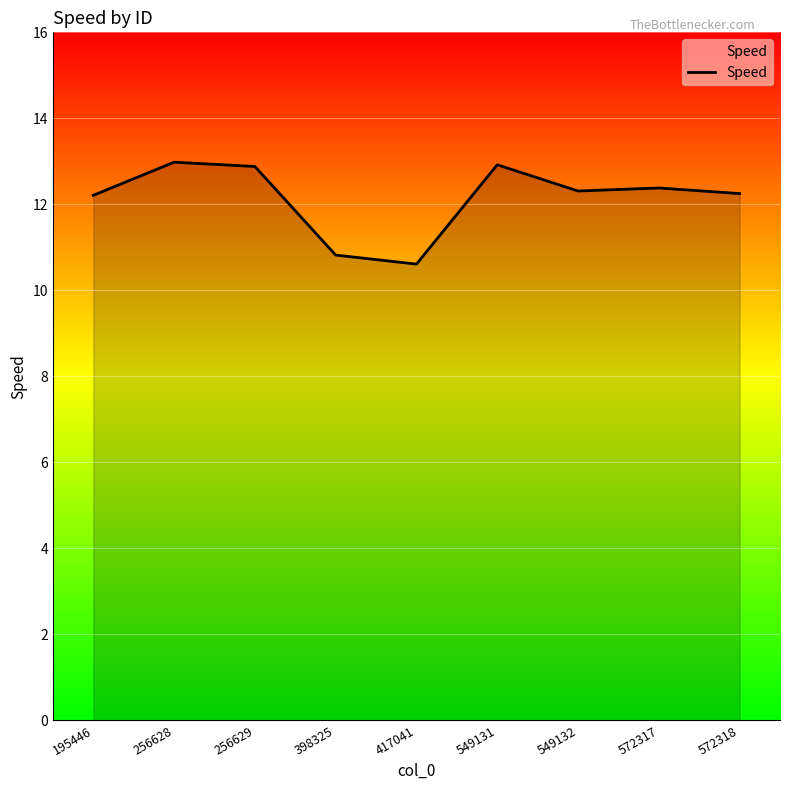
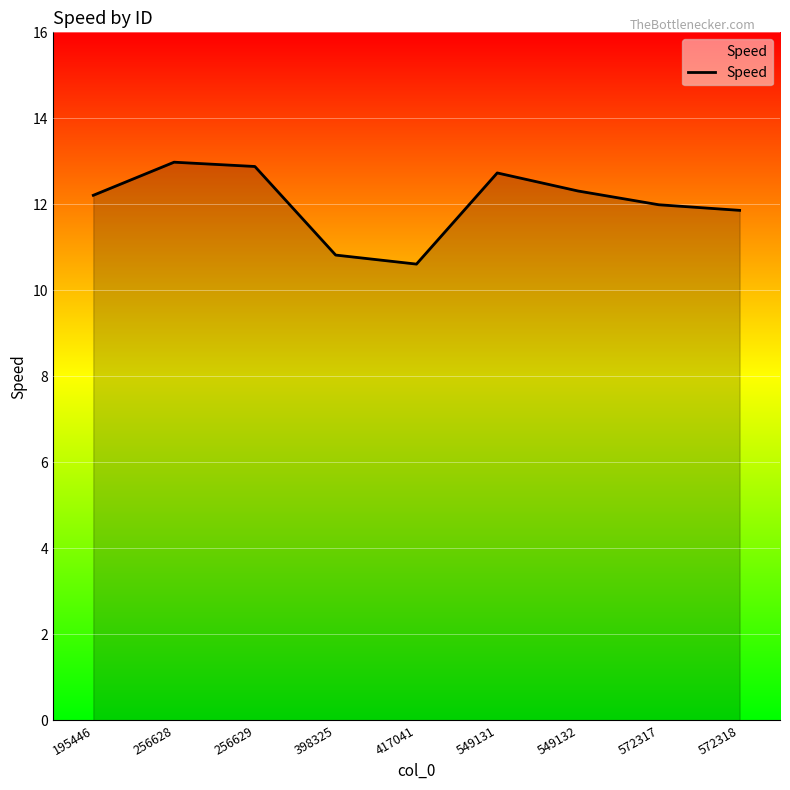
549131: 12.9 -> 12.7
572317: 12.4 -> 12.0
572318: 12.3 -> 11.9
